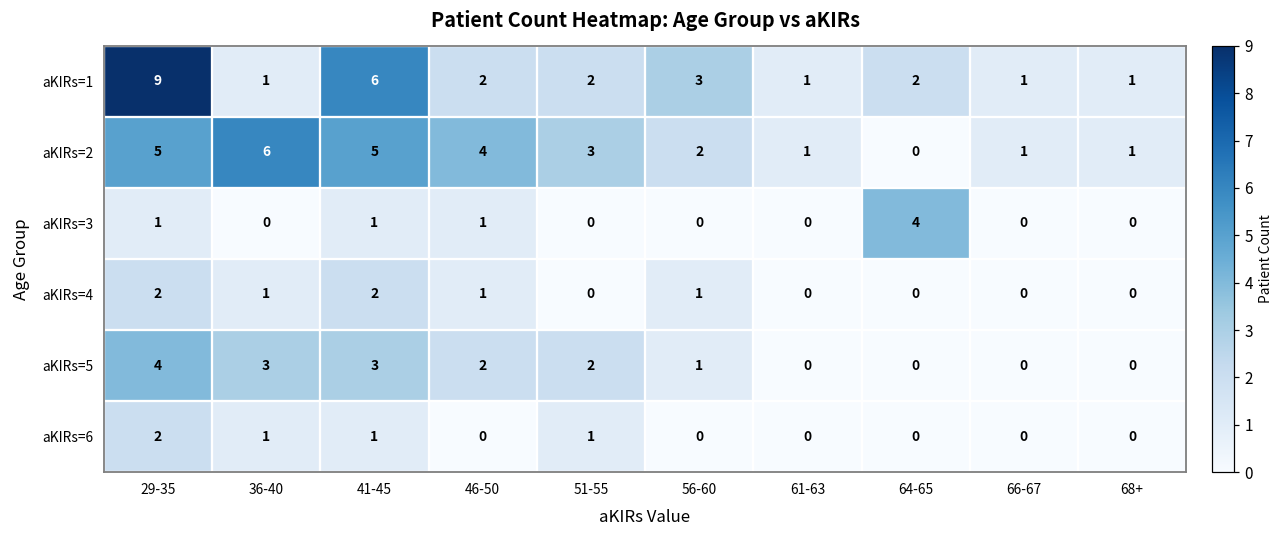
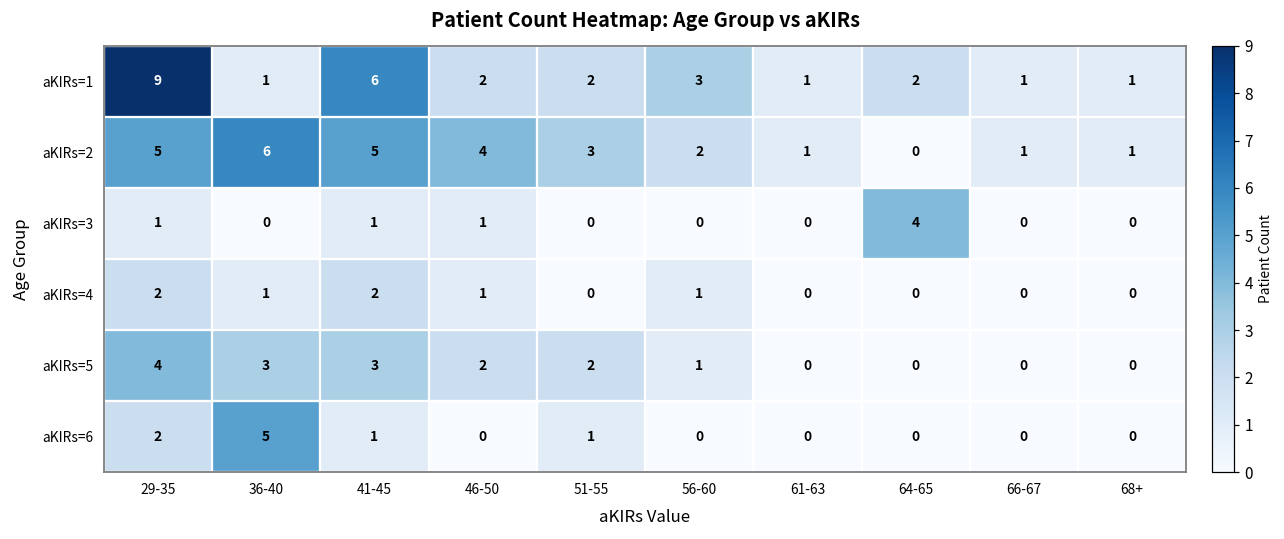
aKIRs=6, 36-40: 1 -> 5
